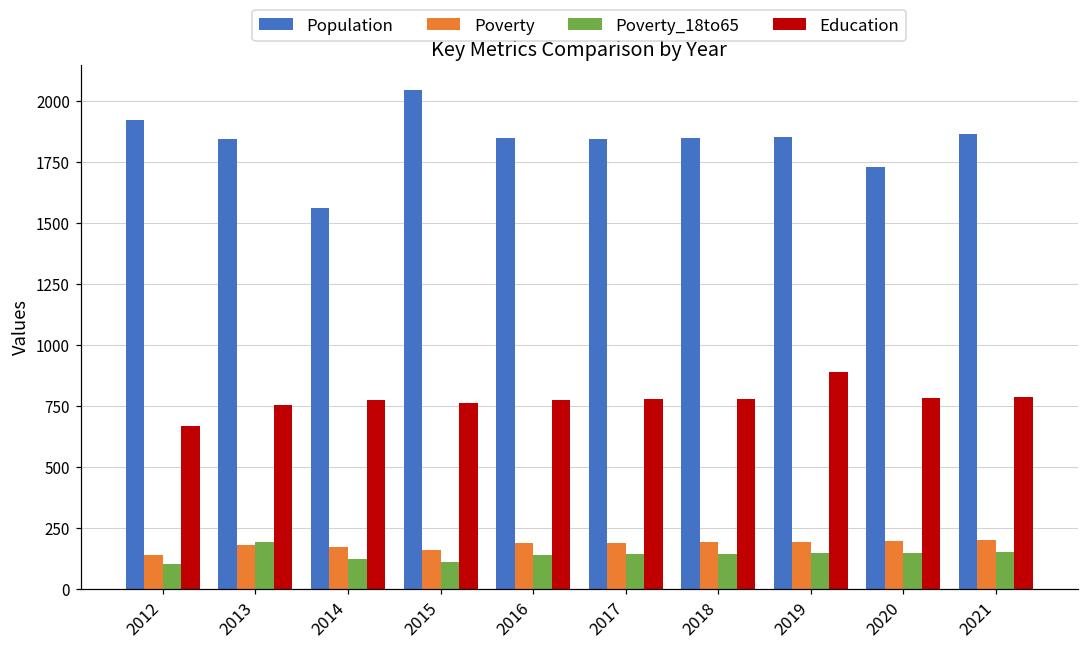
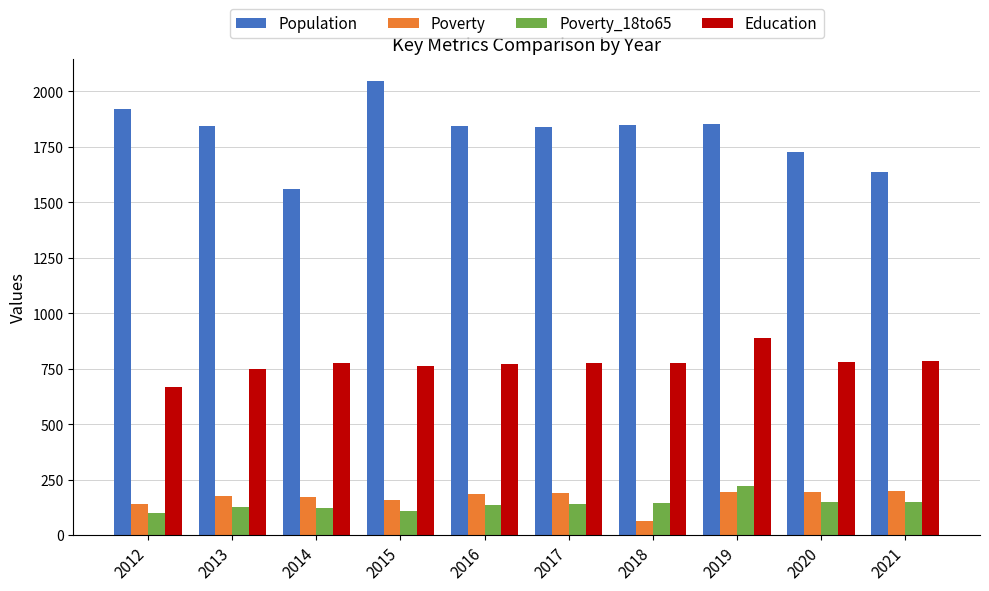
Poverty_18to65, 2013: 190 -> 130
Poverty, 2018: 190 -> 70
Poverty_18to65, 2019: 150 -> 220
Population, 2021: 1860 -> 1640
